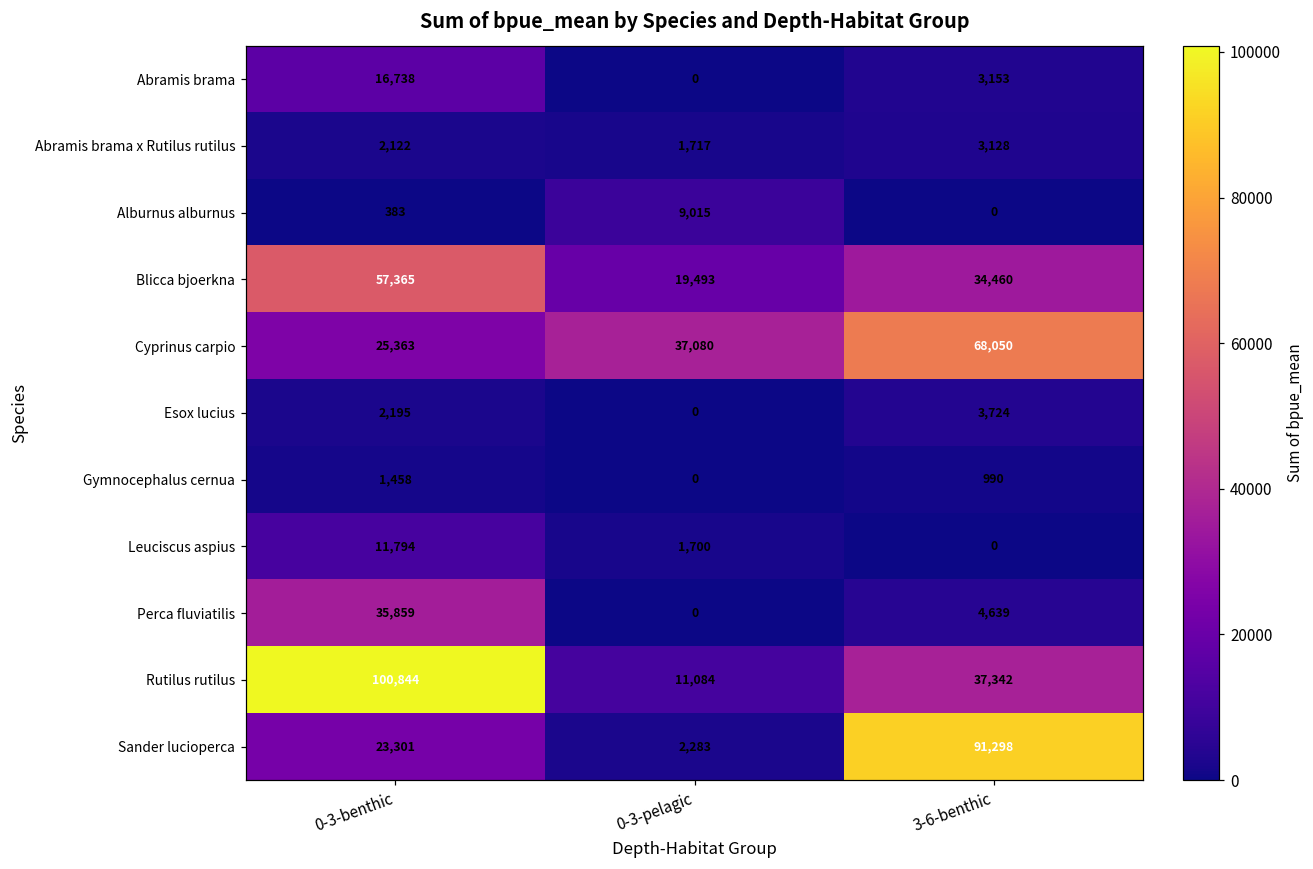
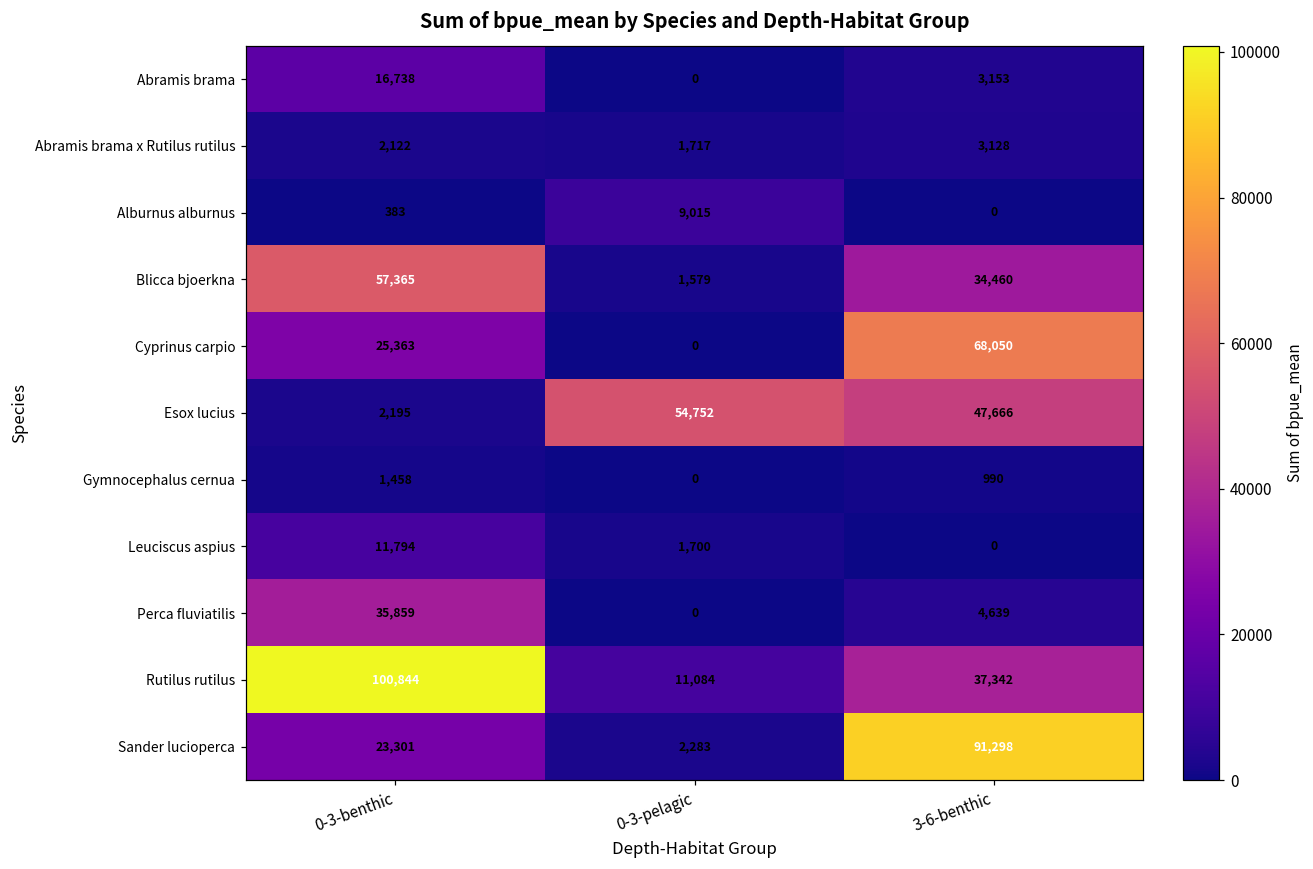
Blicca bjoerkna, 0-3-pelagic: 19,493 -> 1,579
Cyprinus carpio, 0-3-pelagic: 37,080 -> 0
Esox lucius, 0-3-pelagic: 0 -> 54,752
Esox lucius, 3-6-benthic: 3,724 -> 47,666
